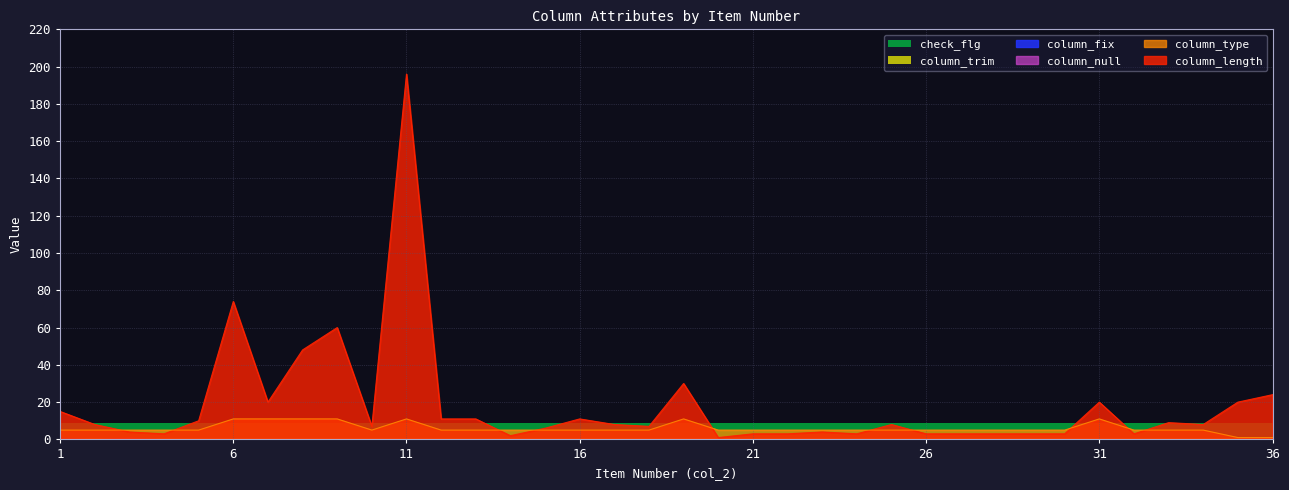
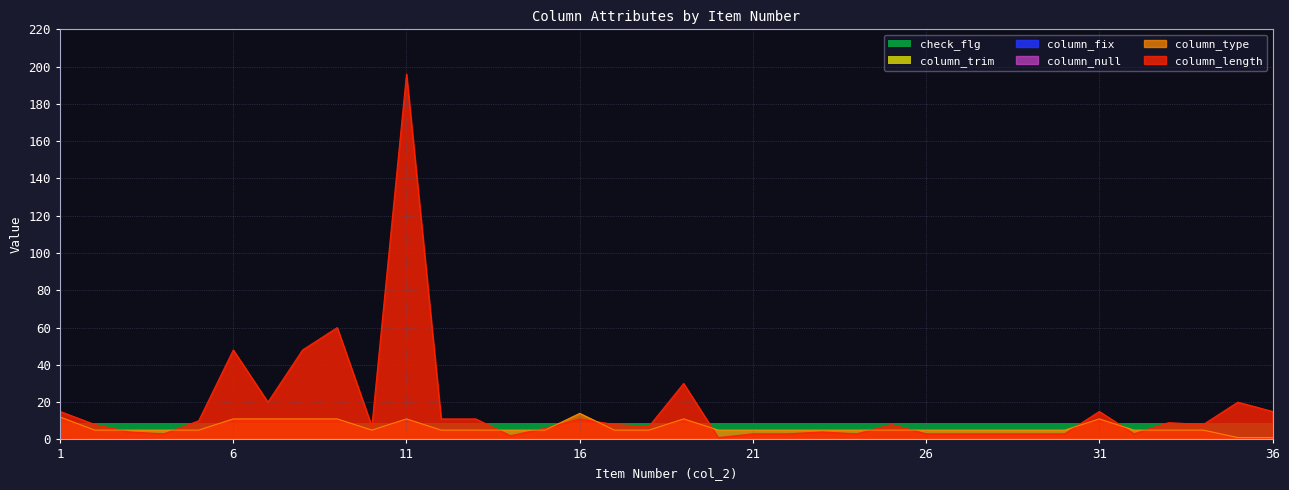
column_type, 1: 5 -> 12
column_length, 6: 74 -> 48
column_type, 16: 5 -> 14
column_length, 31: 20 -> 15
column_length, 36: 24 -> 15
